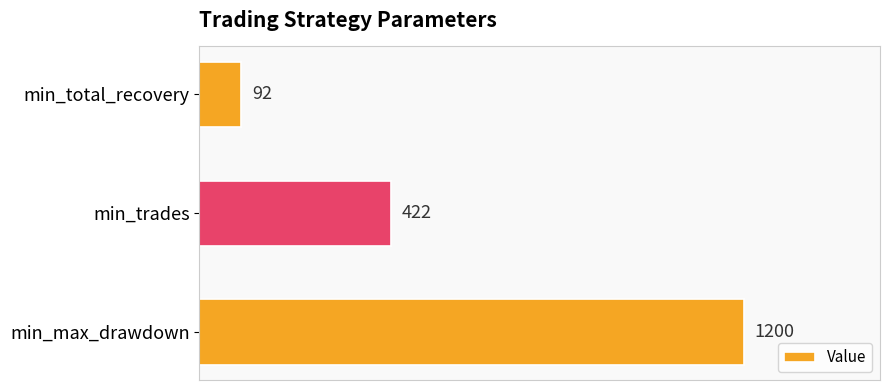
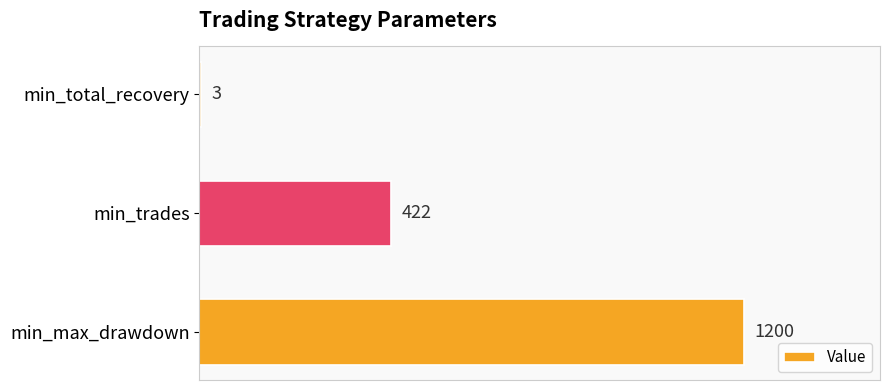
min_total_recovery: 92 -> 3
